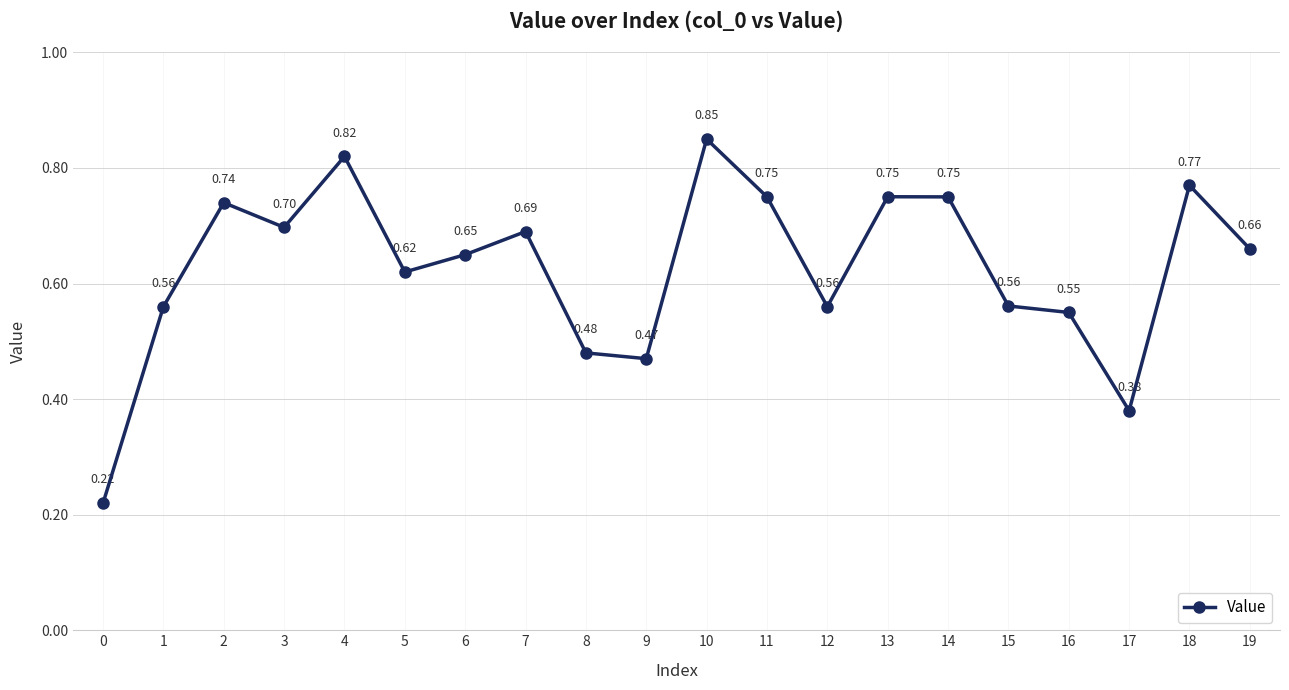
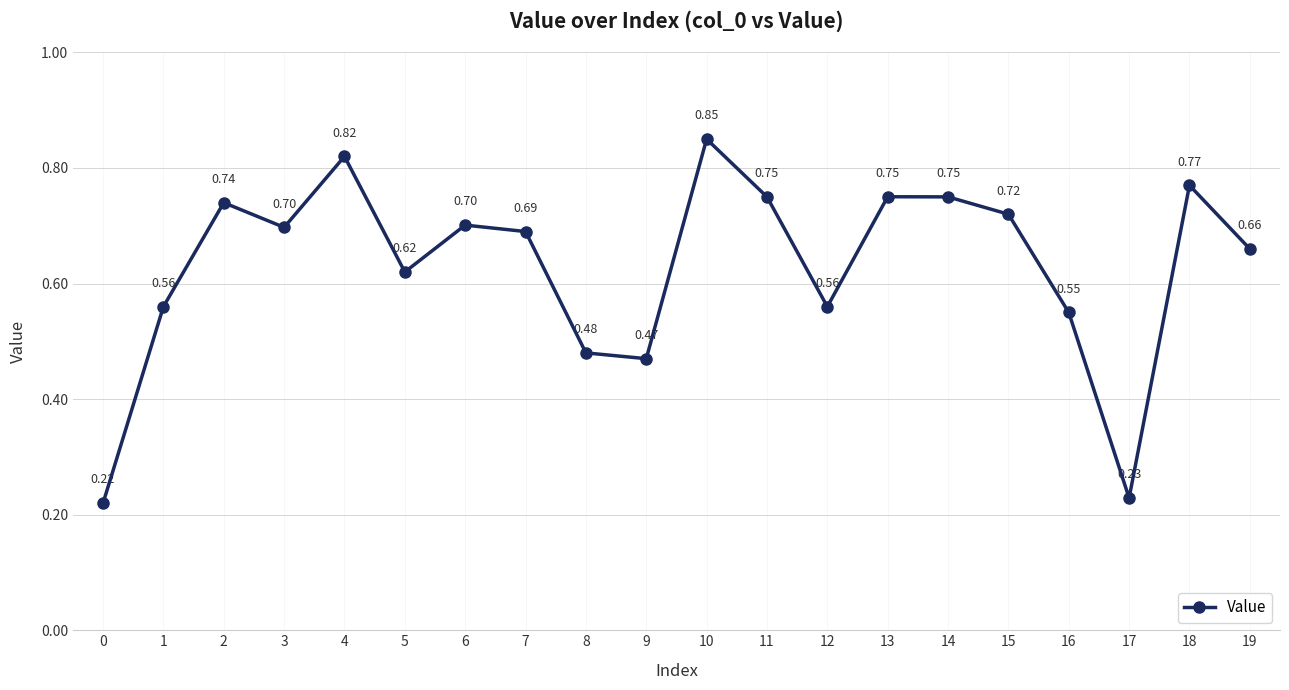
6: 0.65 -> 0.70
15: 0.56 -> 0.72
17: 0.38 -> 0.23
